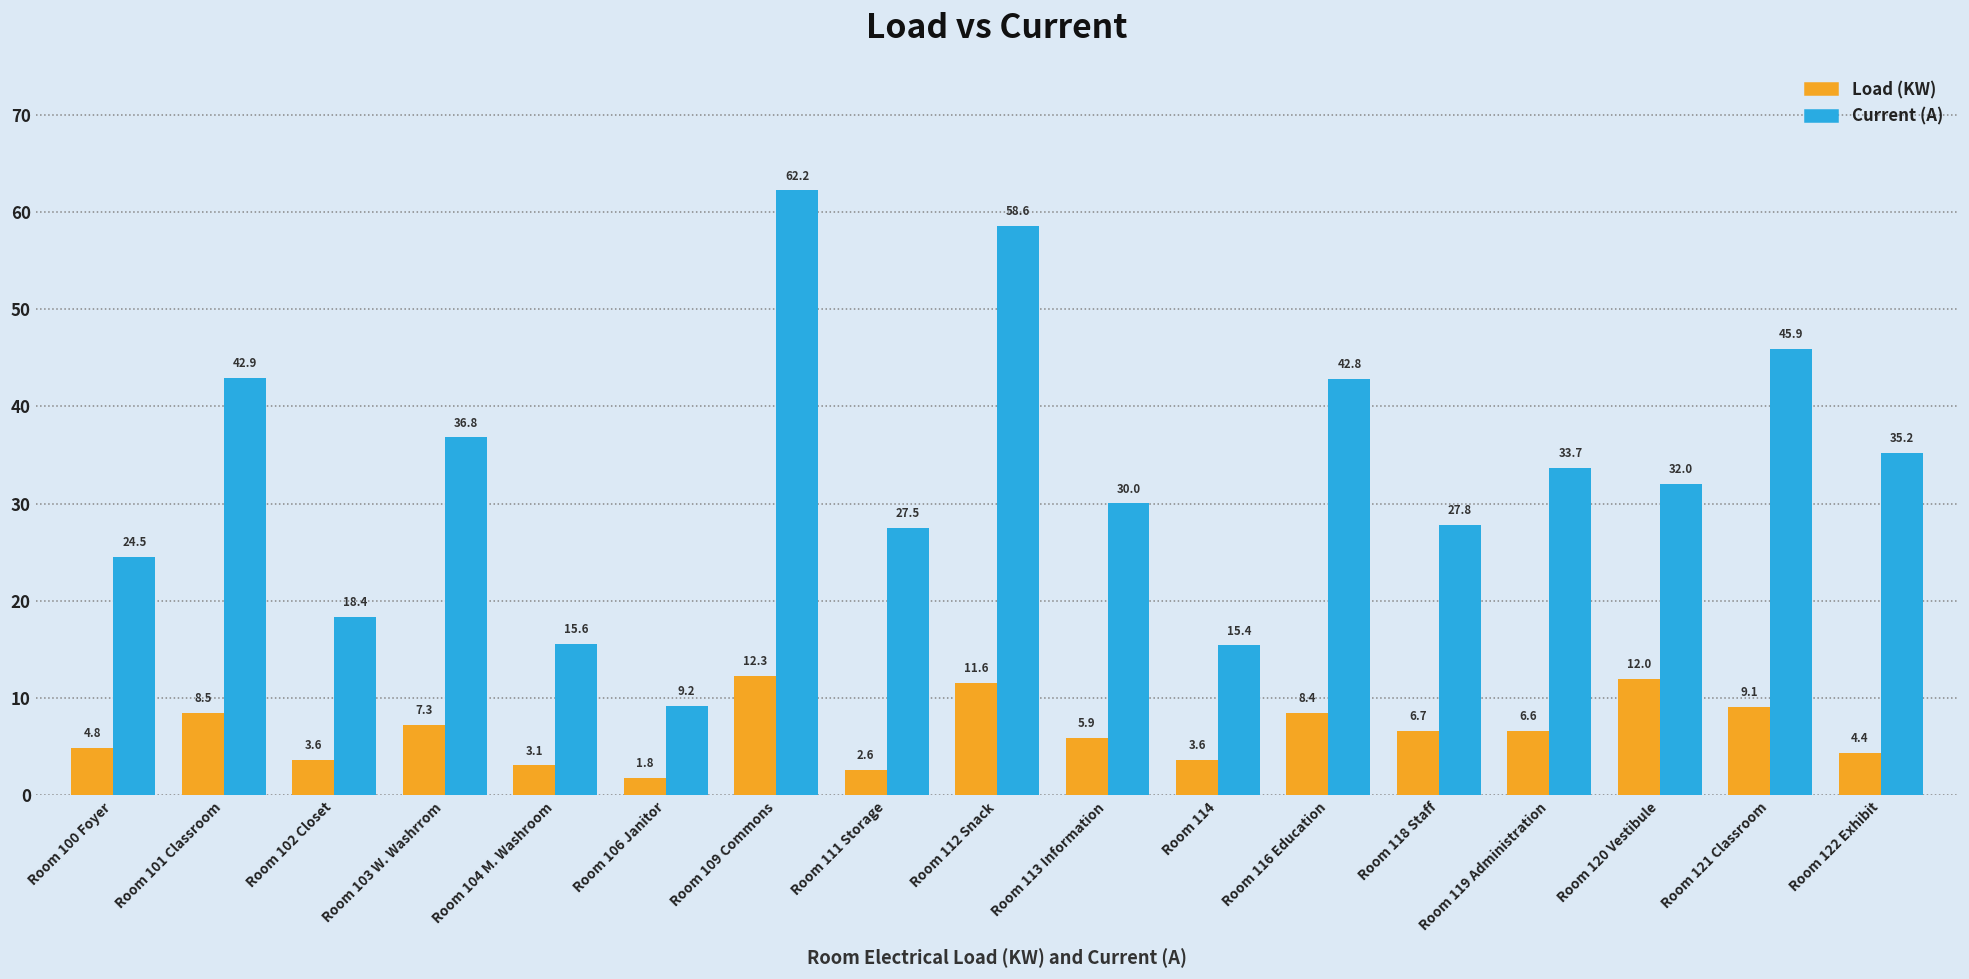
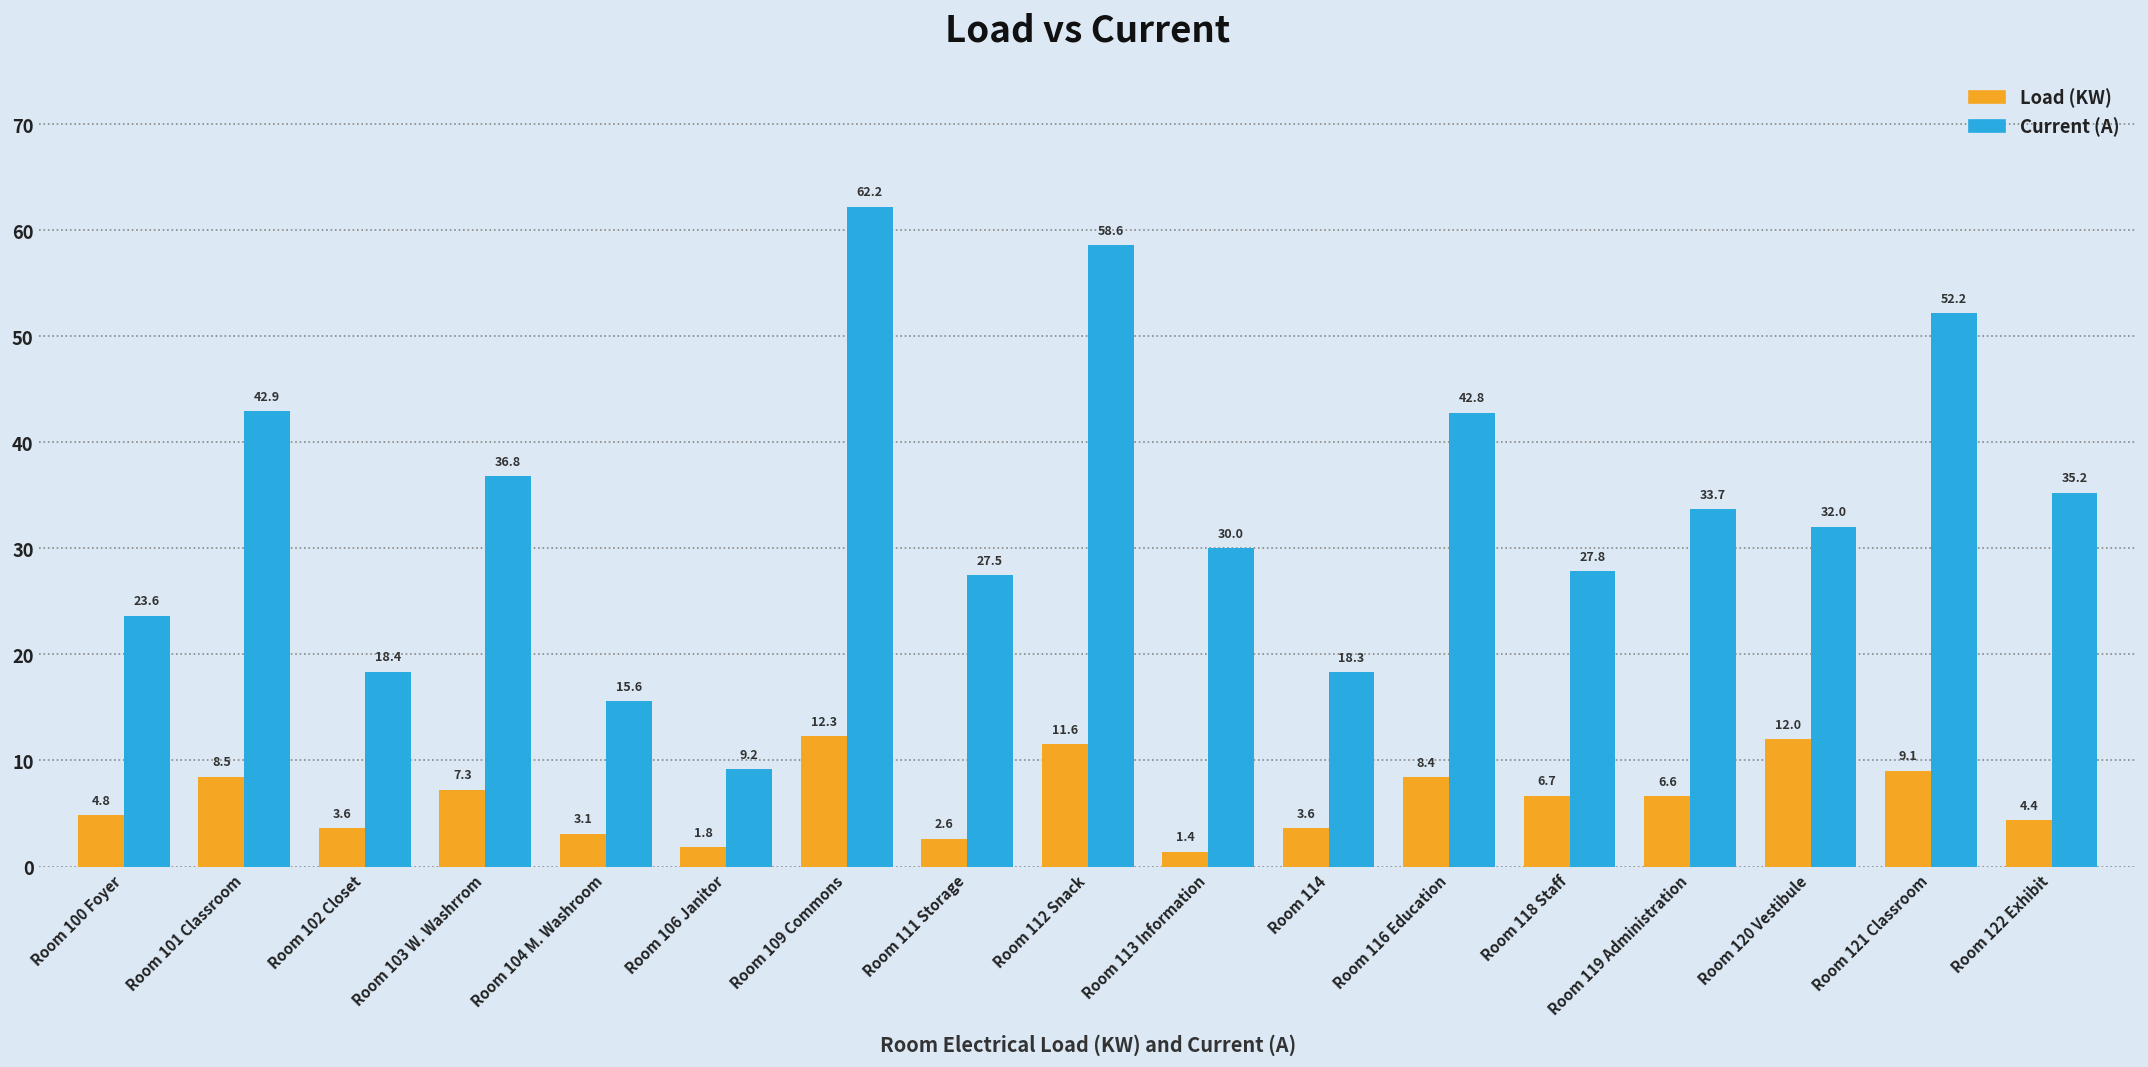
Current (A), Room 100 Foyer: 24.5 -> 23.6
Load (KW), Room 113 Information: 5.9 -> 1.4
Current (A), Room 114: 15.4 -> 18.3
Current (A), Room 121 Classroom: 45.9 -> 52.2
